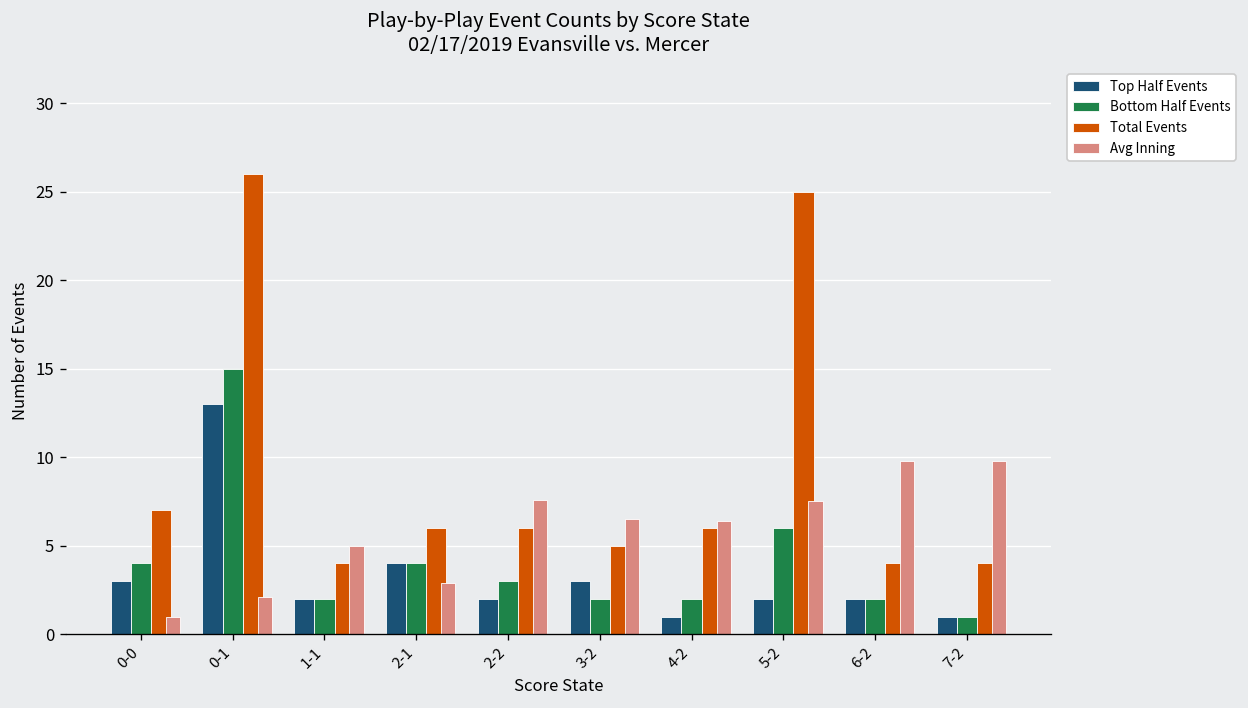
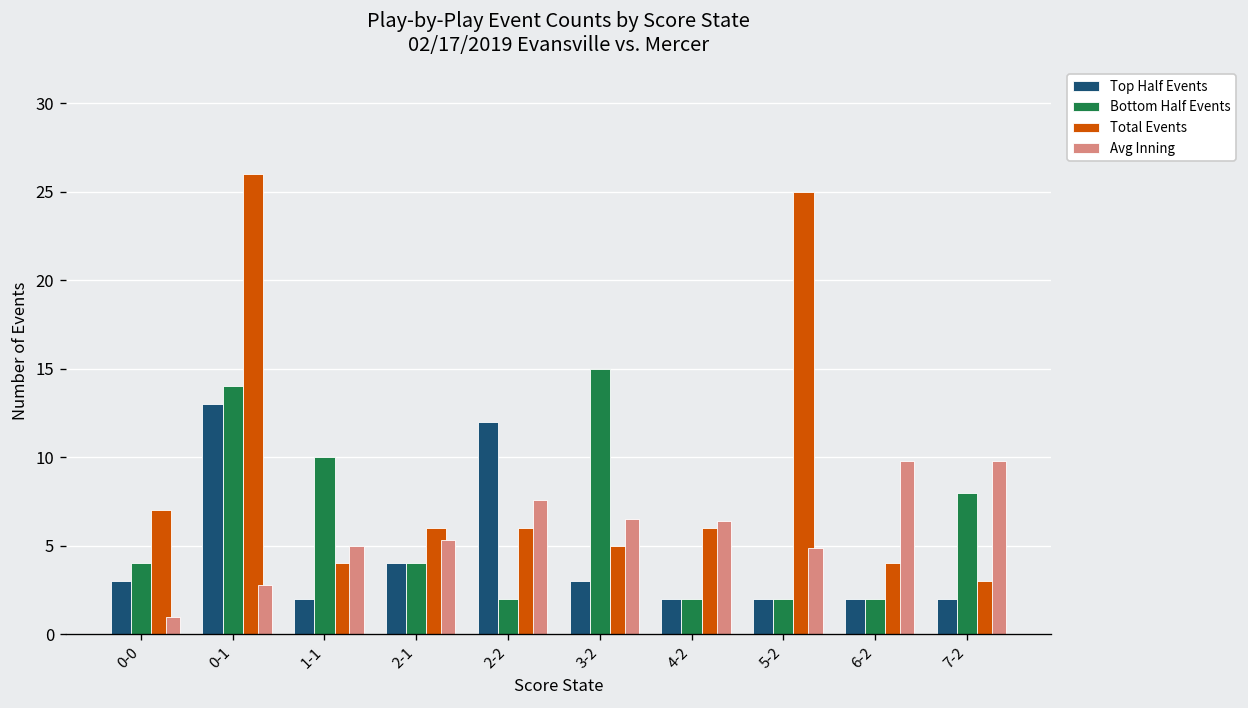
Bottom Half Events, 0-1: 15 -> 14
Avg Inning, 0-1: 2.1 -> 2.8
Bottom Half Events, 1-1: 2 -> 10
Avg Inning, 2-1: 2.9 -> 5.3
Top Half Events, 2-2: 2 -> 12
Bottom Half Events, 2-2: 3 -> 2
Bottom Half Events, 3-2: 2 -> 15
Top Half Events, 4-2: 1 -> 2
Bottom Half Events, 5-2: 6 -> 2
Avg Inning, 5-2: 7.5 -> 4.9
Top Half Events, 7-2: 1 -> 2
Bottom Half Events, 7-2: 1 -> 8
Total Events, 7-2: 4 -> 3
